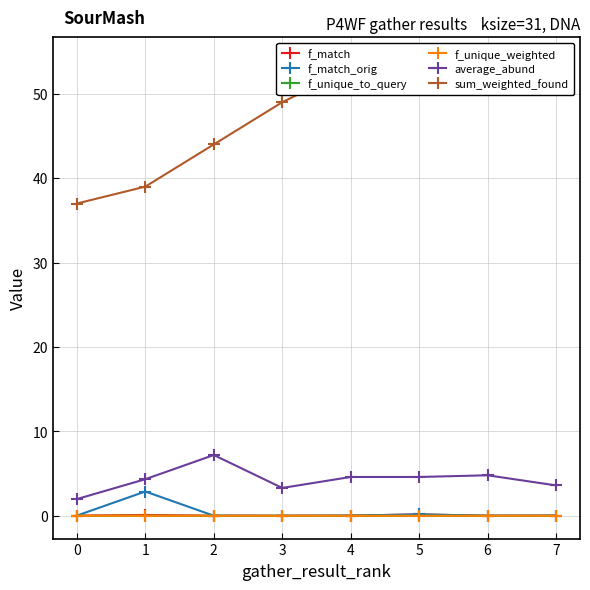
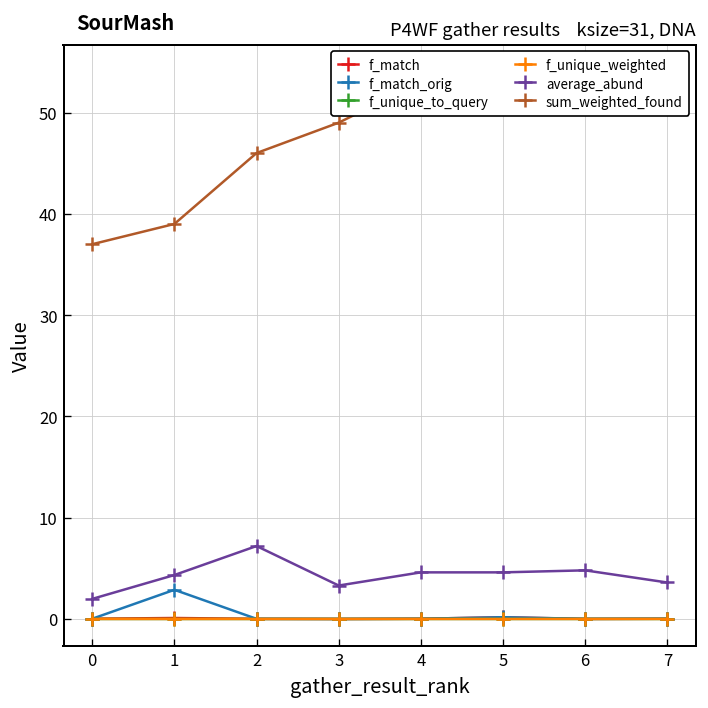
sum_weighted_found, 2: 44 -> 46
